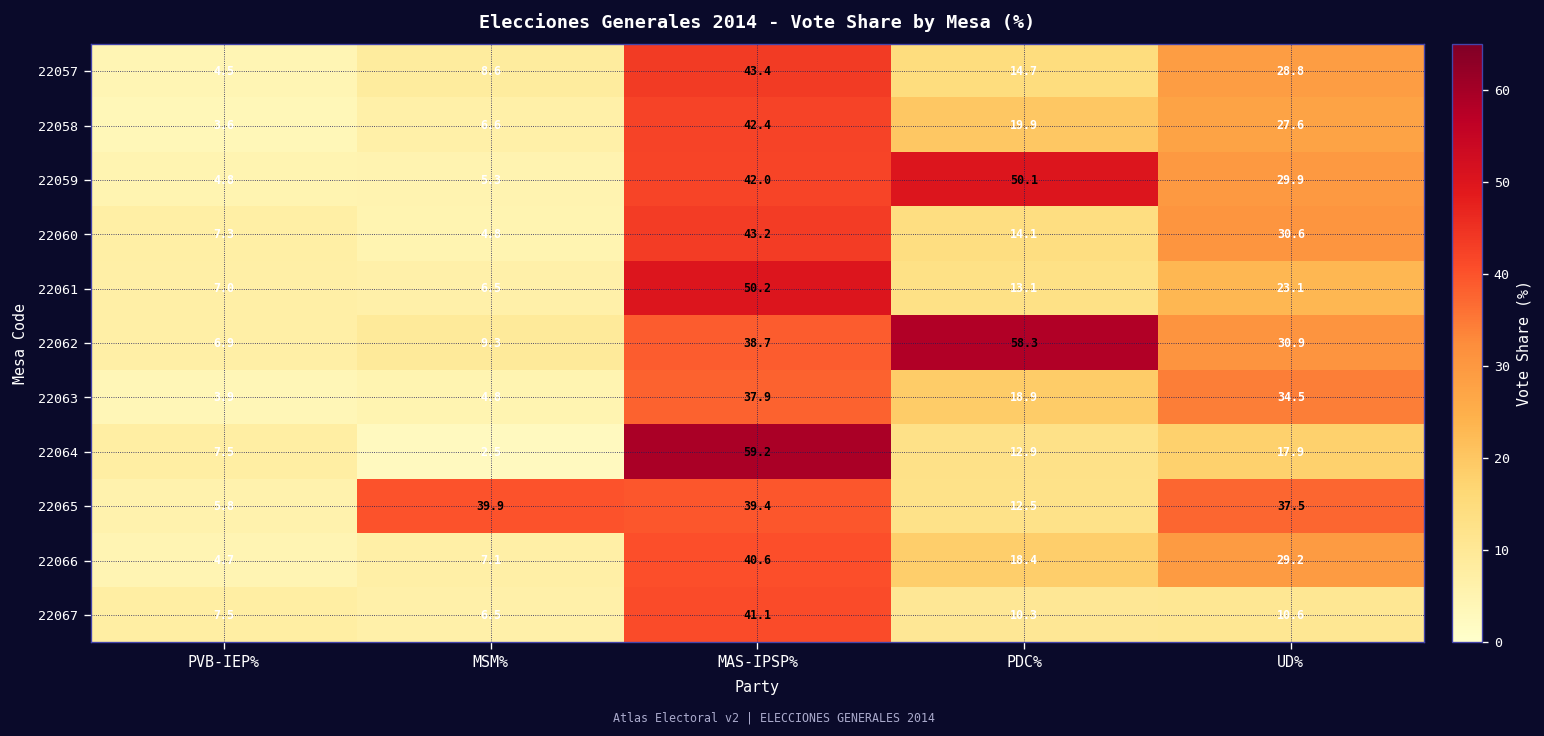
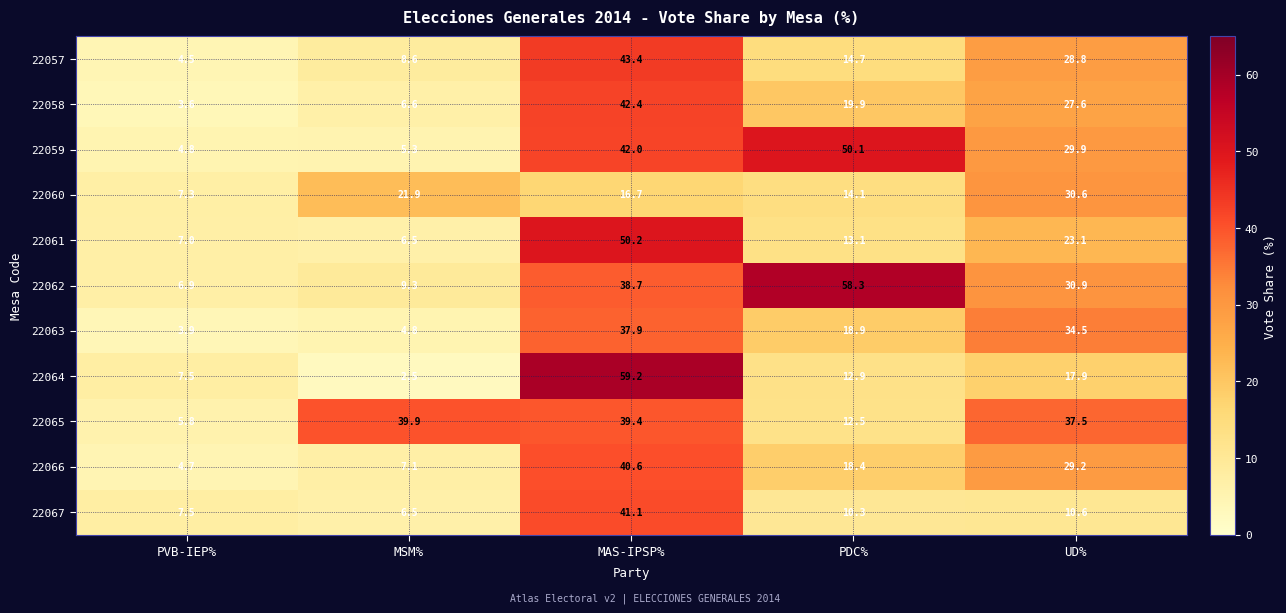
22060, MSM%: 4.8 -> 21.9
22060, MAS-IPSP%: 43.2 -> 16.7
